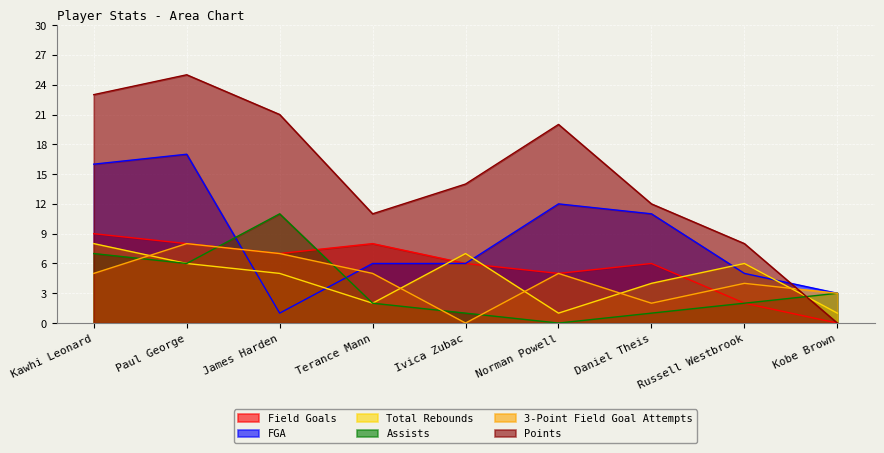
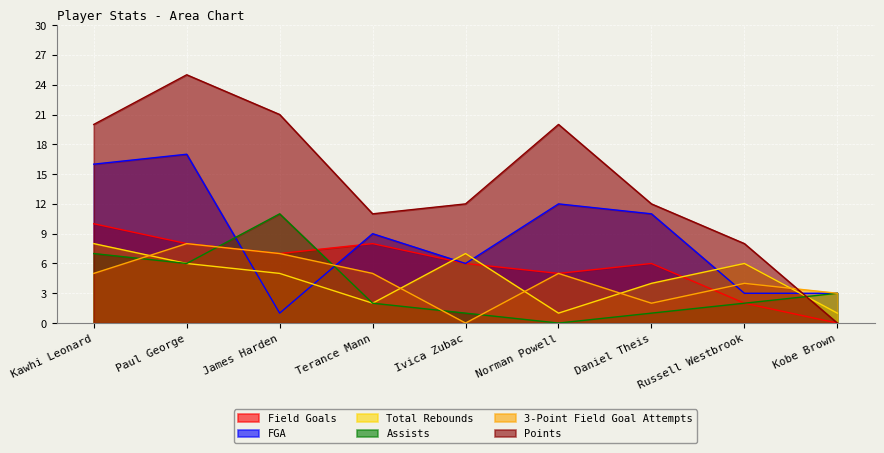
Field Goals, Kawhi Leonard: 9 -> 10
Points, Kawhi Leonard: 23 -> 20
FGA, Terance Mann: 6 -> 9
Points, Ivica Zubac: 14 -> 12
FGA, Russell Westbrook: 5 -> 3
